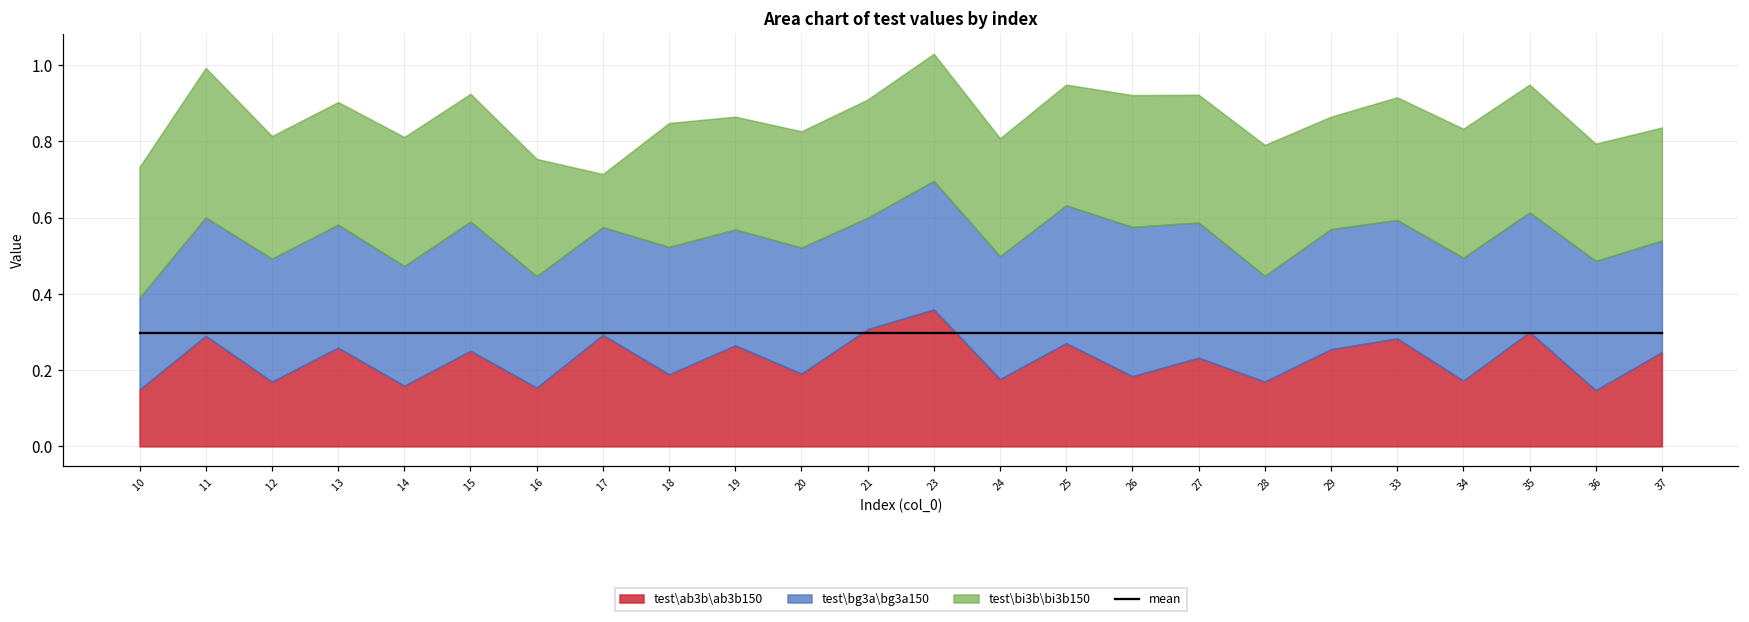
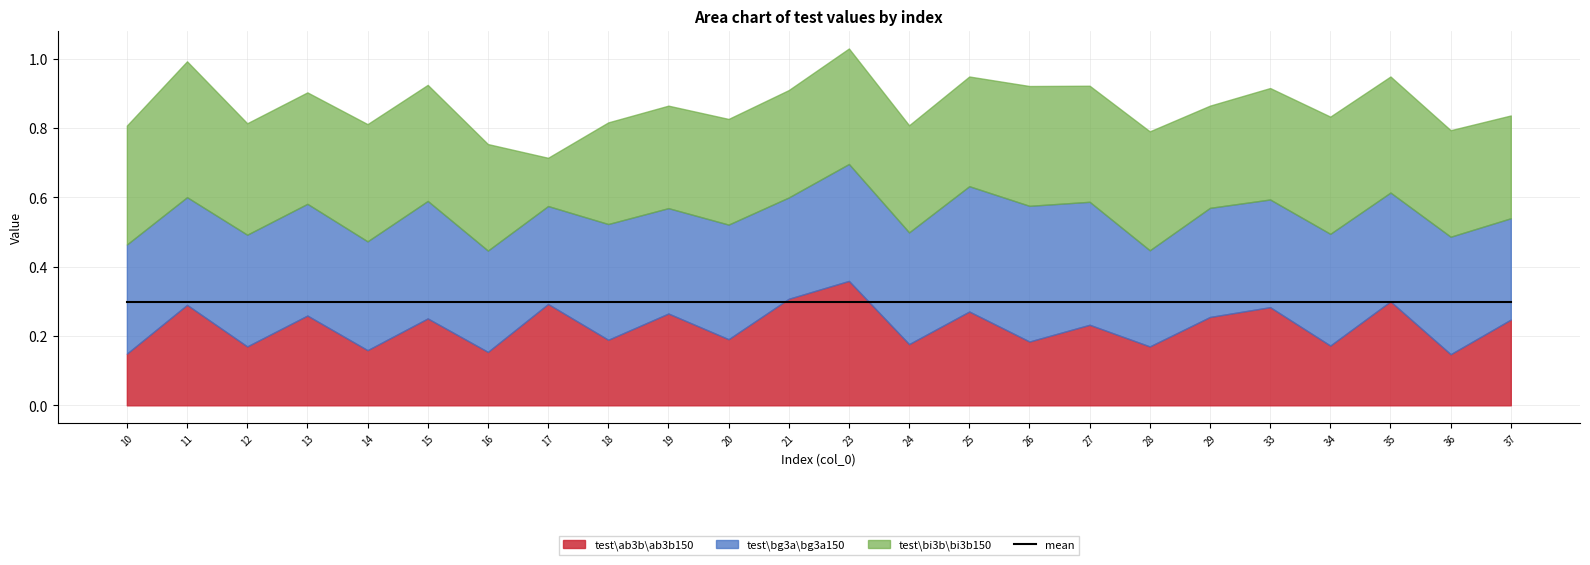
test\bg3a\bg3a150, 10: 0.24 -> 0.31
test\bi3b\bi3b150, 18: 0.33 -> 0.29
